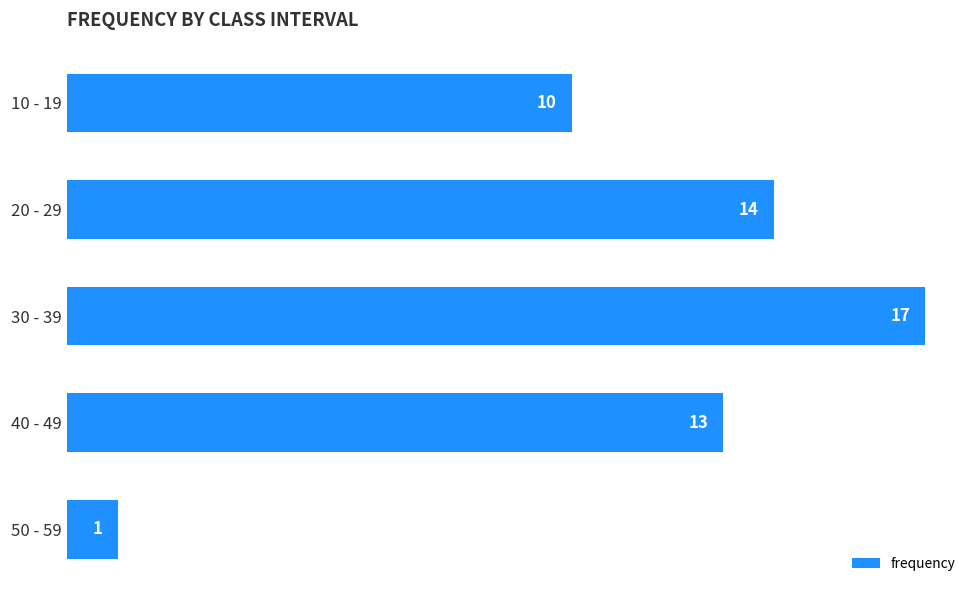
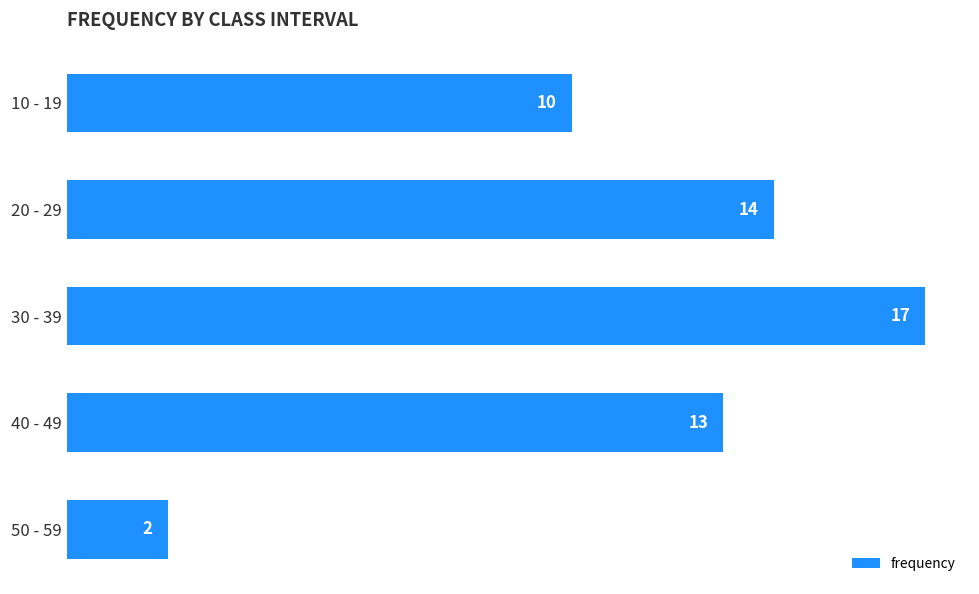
50 - 59: 1 -> 2
